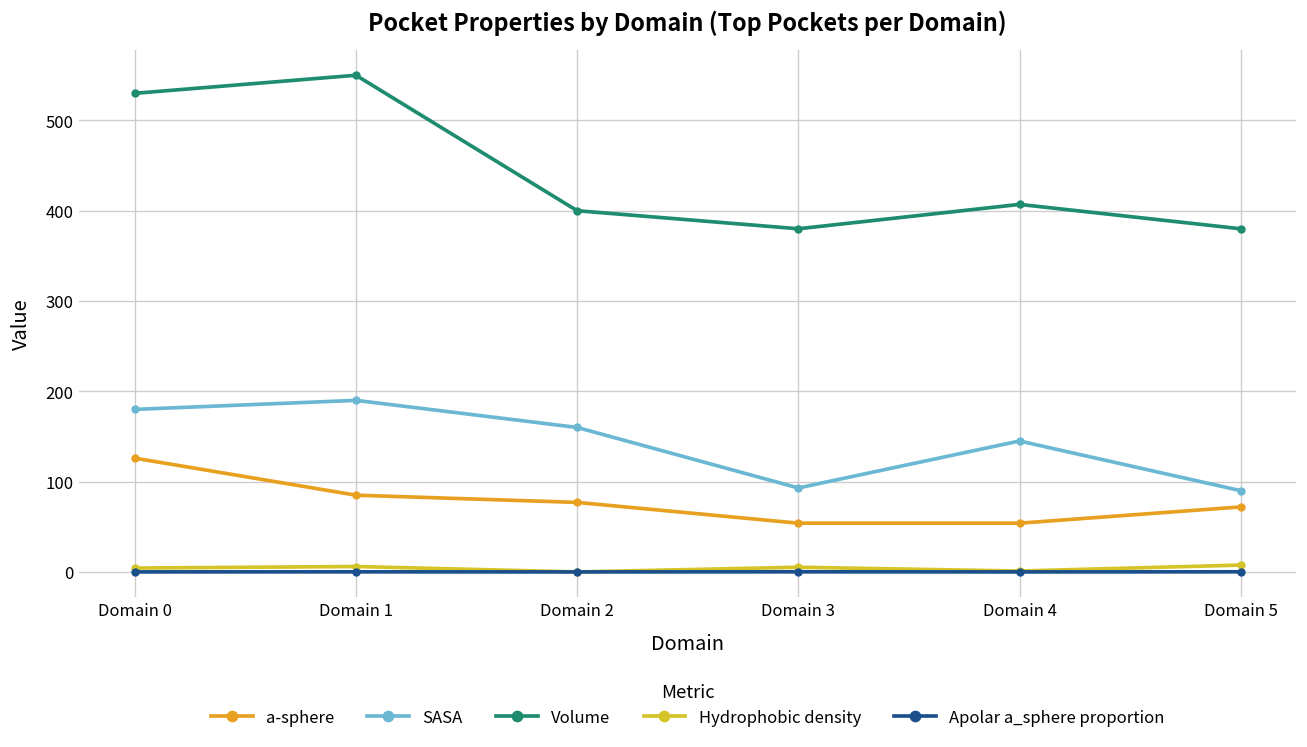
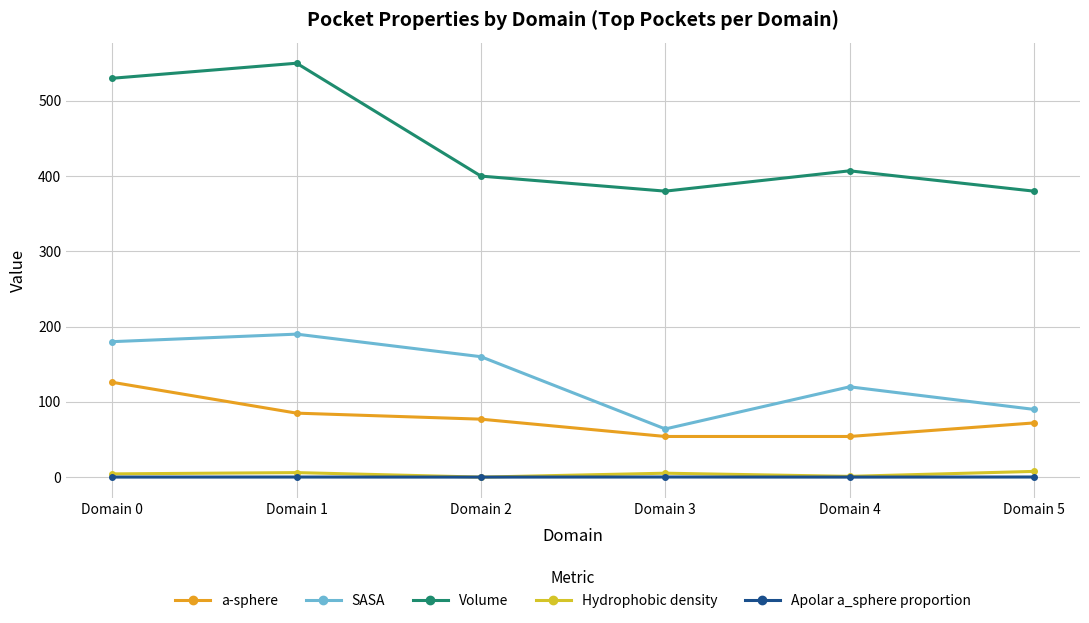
SASA, Domain 3: 90 -> 60
SASA, Domain 4: 150 -> 120
